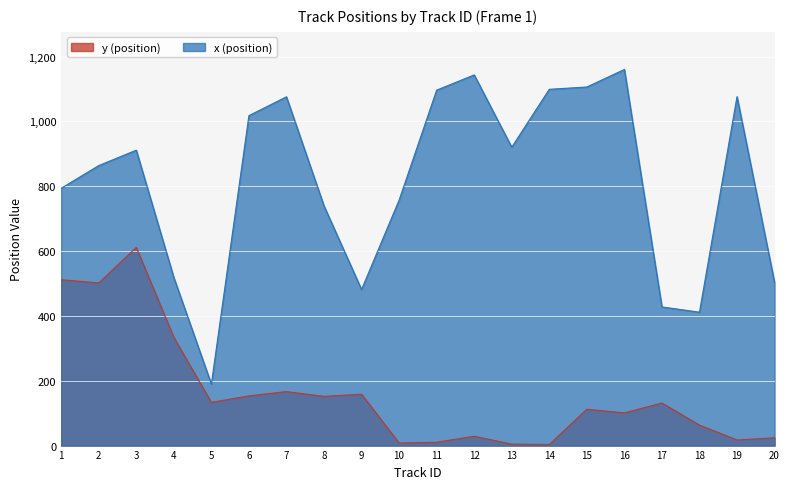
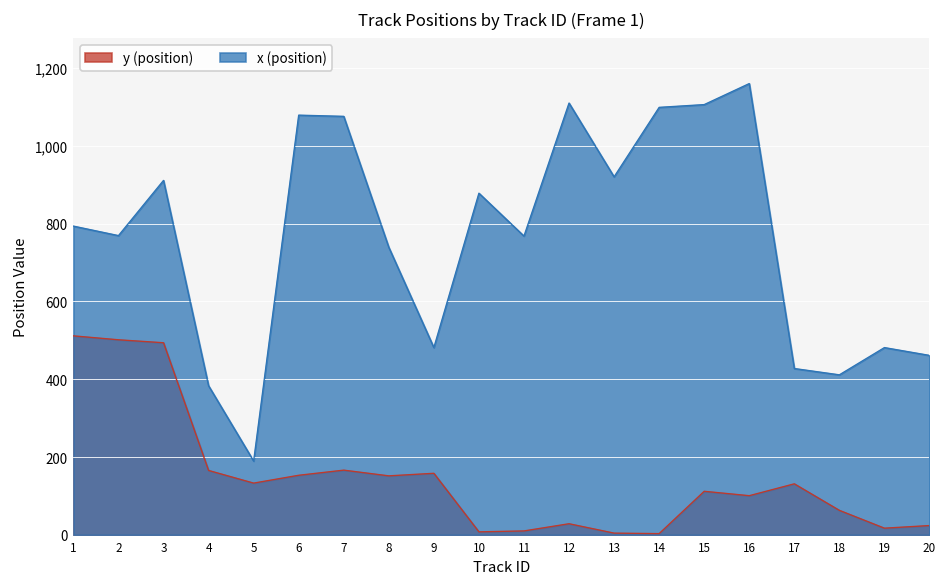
x (position), 2: 860 -> 770
y (position), 3: 610 -> 490
y (position), 4: 330 -> 170
x (position), 4: 520 -> 380
x (position), 6: 1,020 -> 1,080
x (position), 10: 760 -> 880
x (position), 11: 1,100 -> 770
x (position), 12: 1,140 -> 1,110
x (position), 19: 1,080 -> 480
x (position), 20: 500 -> 460
